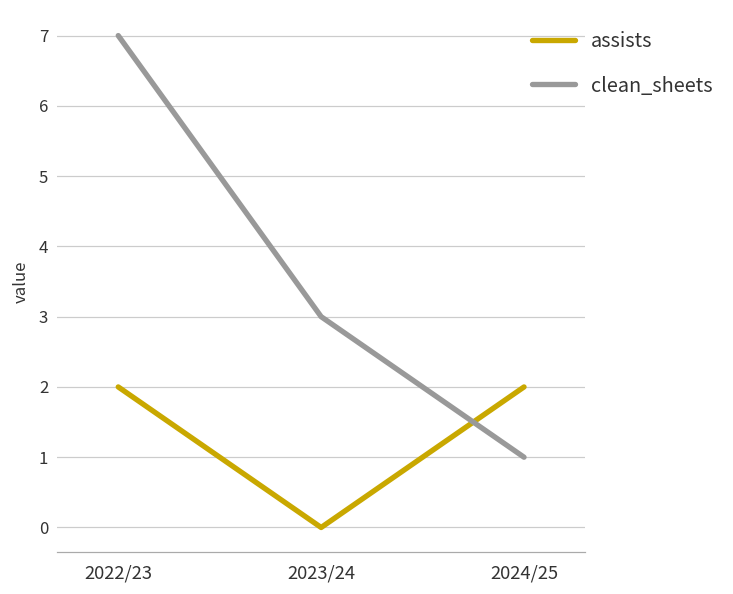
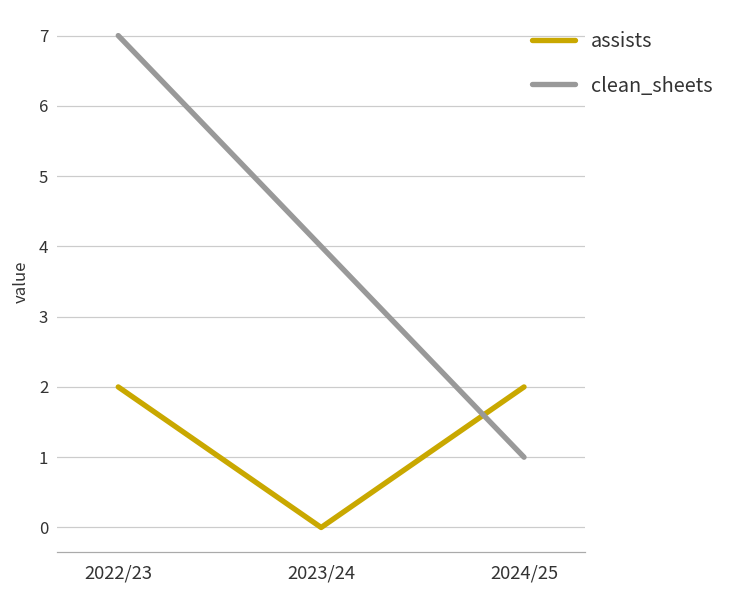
clean_sheets, 2023/24: 3 -> 4
